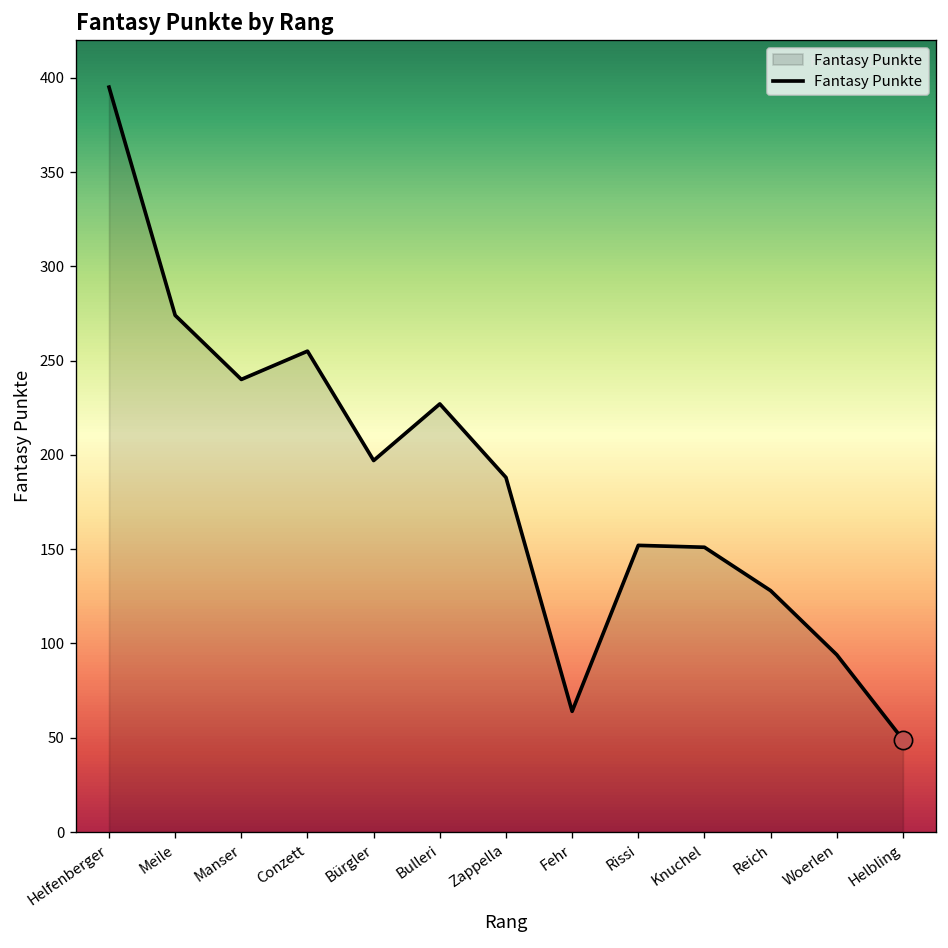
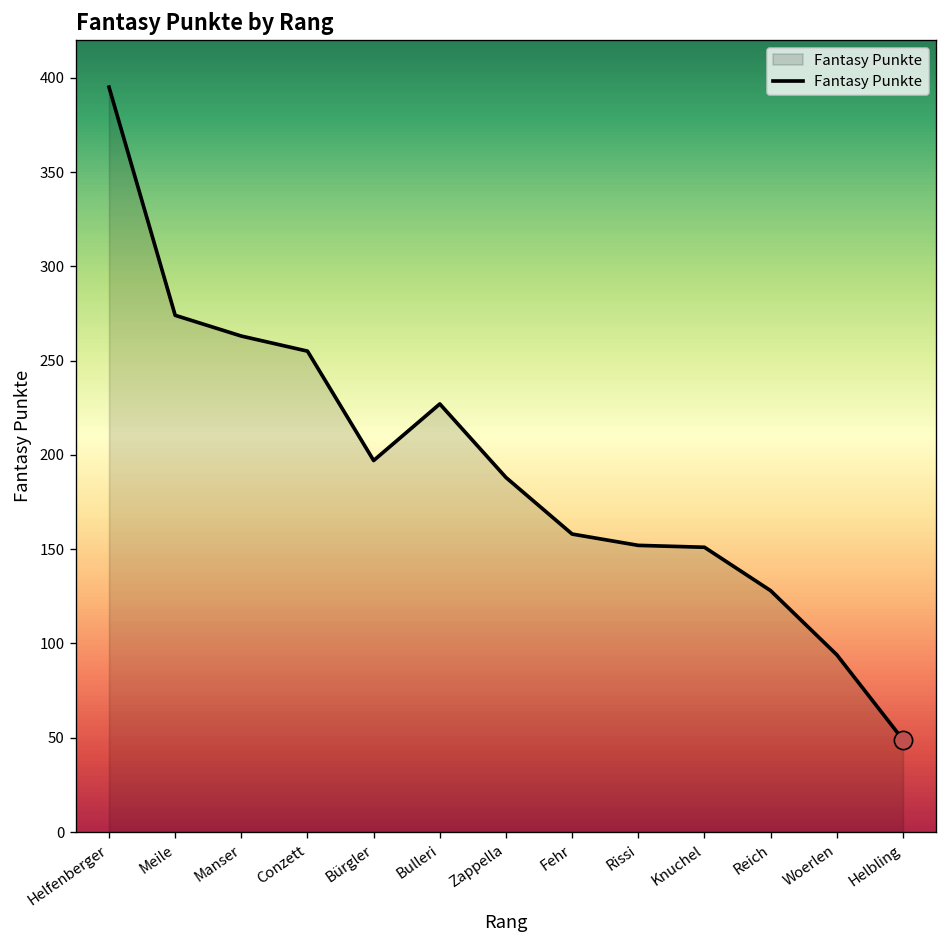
Fantasy Punkte, Manser: 240 -> 263
Fantasy Punkte, Fehr: 64 -> 158
